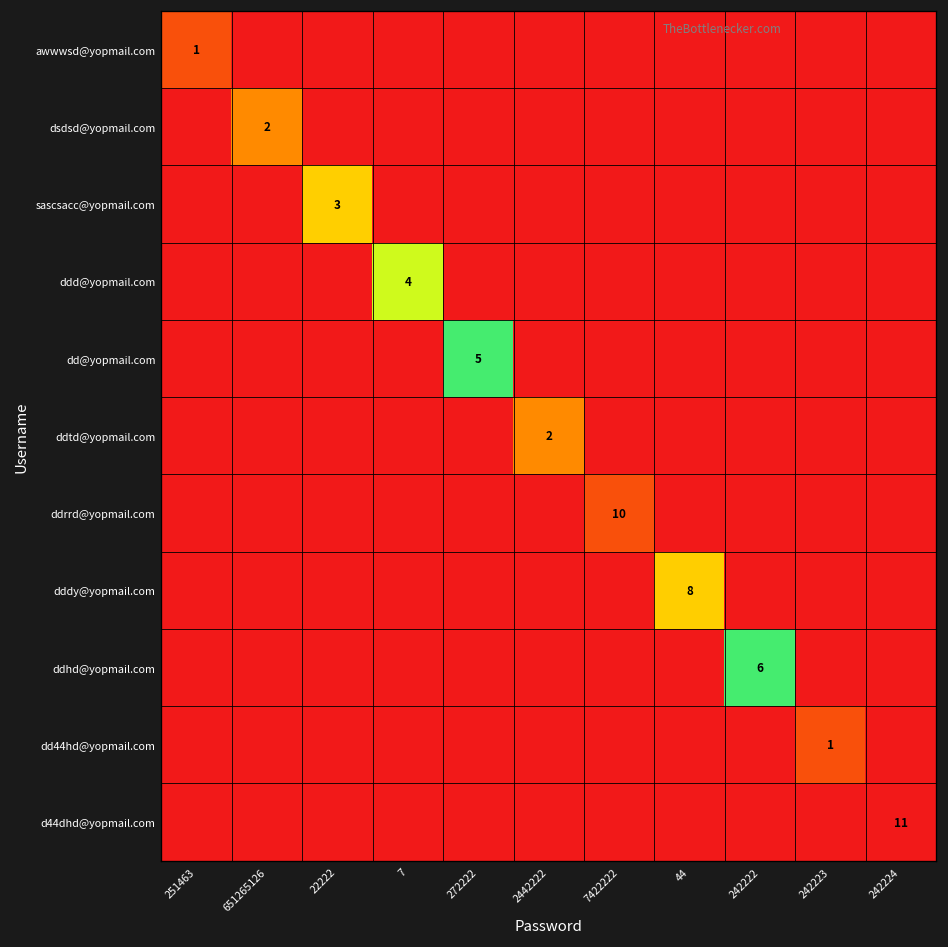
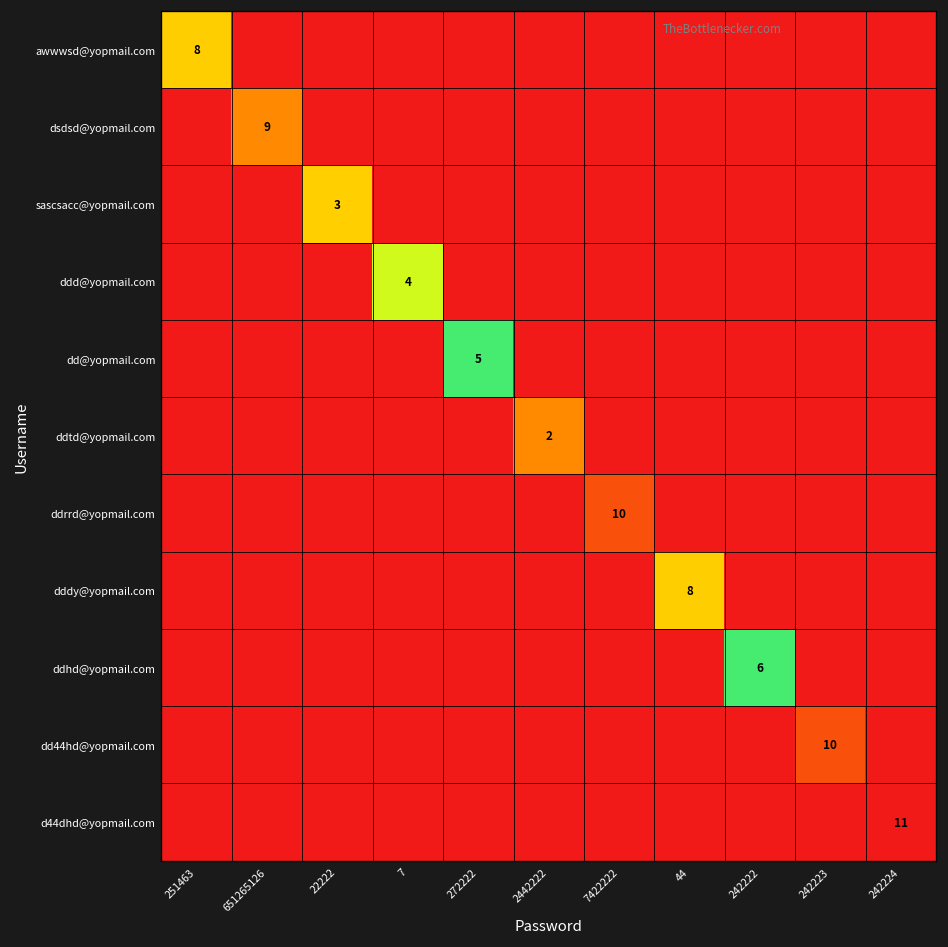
awwwsd@yopmail.com, 251463: 1 -> 8
dsdsd@yopmail.com, 651265126: 2 -> 9
dd44hd@yopmail.com, 242223: 1 -> 10
